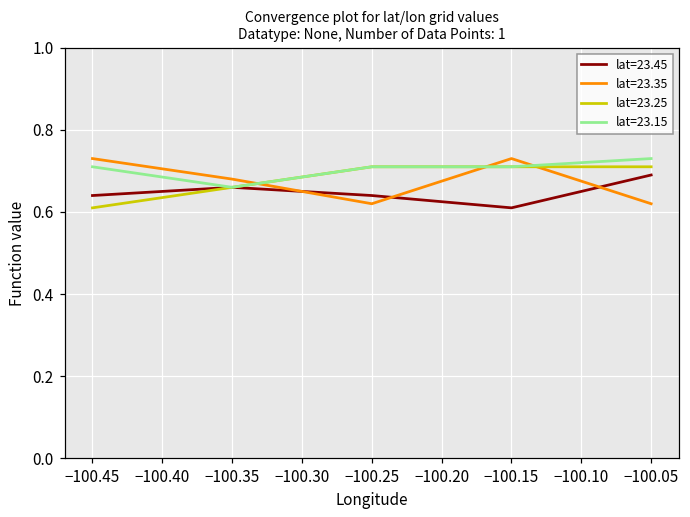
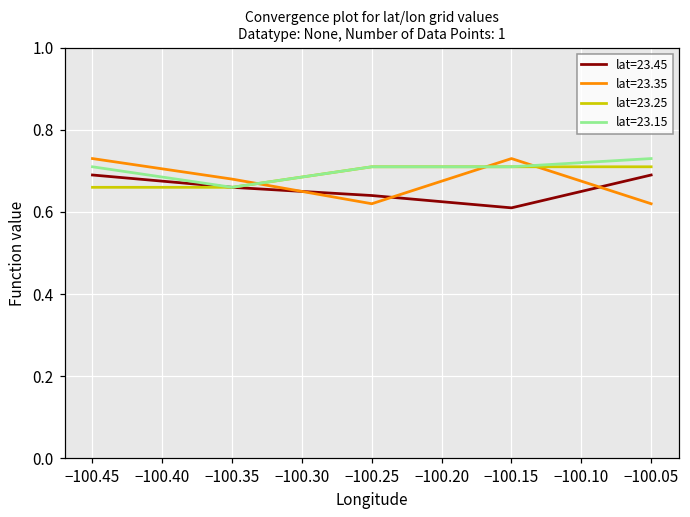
lat=23.45, −100.45: 0.64 -> 0.69
lat=23.25, −100.45: 0.61 -> 0.66
